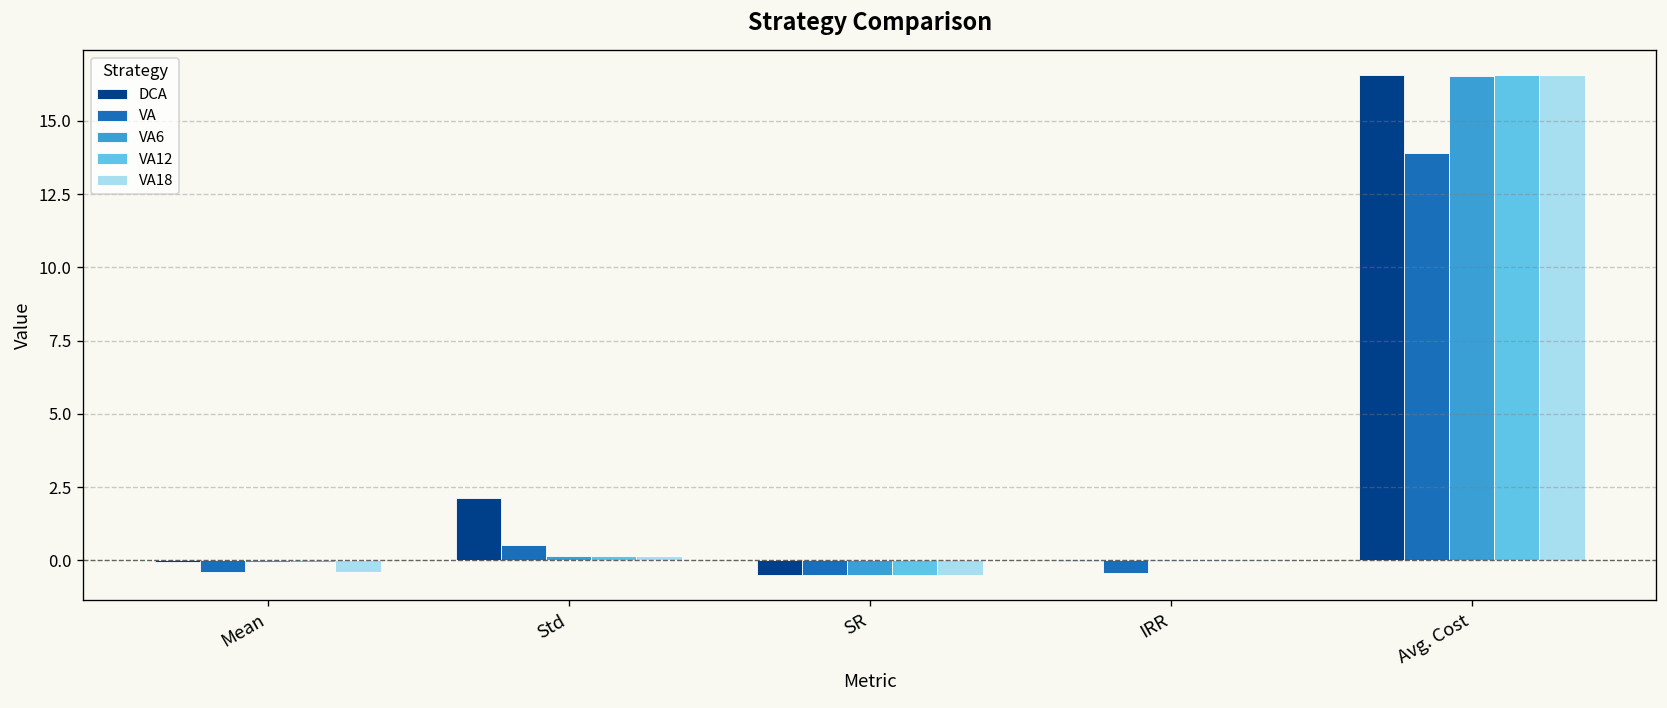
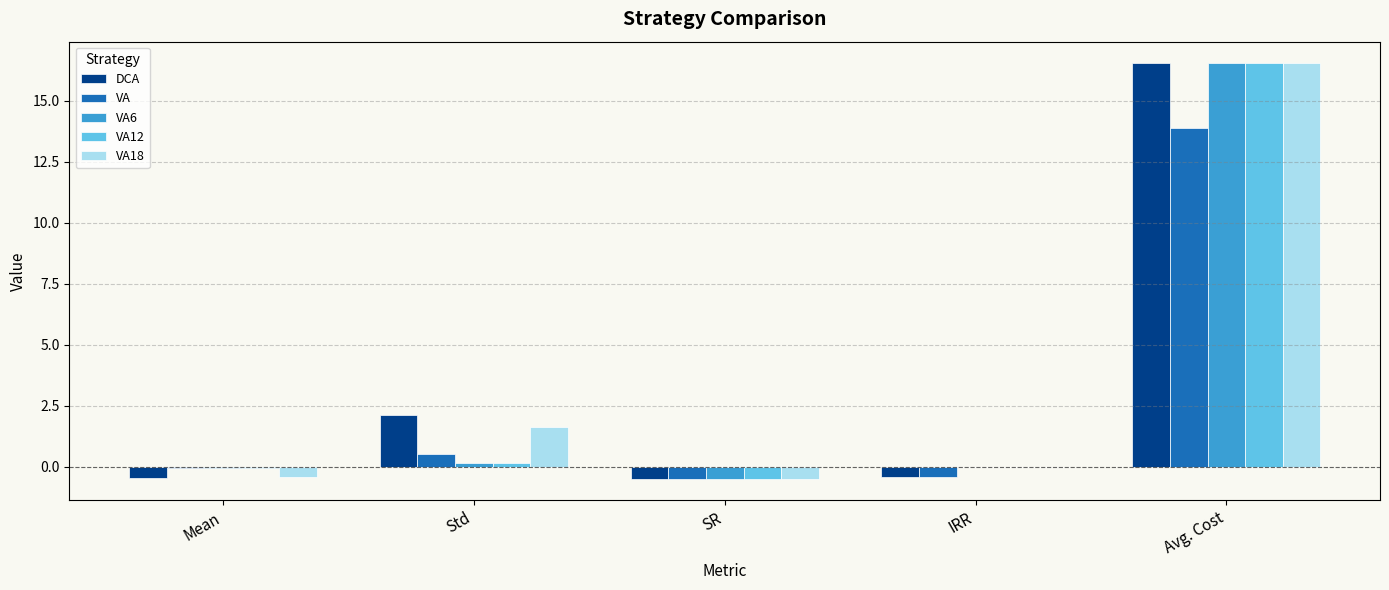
DCA, Mean: -0.1 -> -0.4
VA, Mean: -0.4 -> -0.1
VA18, Std: 0.1 -> 1.6
DCA, IRR: 0.0 -> -0.4
